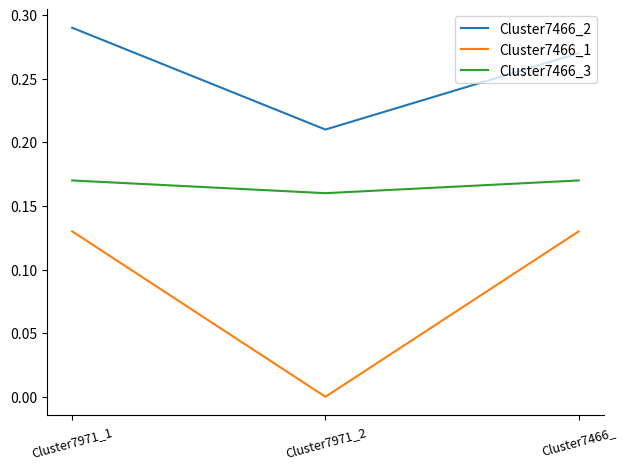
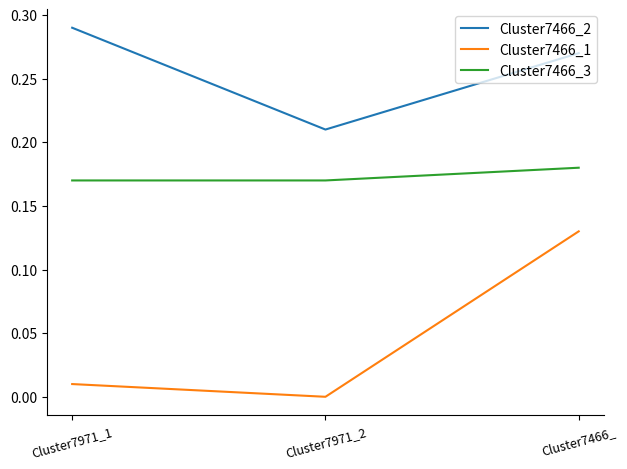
Cluster7466_1, Cluster7971_1: 0.13 -> 0.01
Cluster7466_3, Cluster7971_2: 0.16 -> 0.17
Cluster7466_3, Cluster7466_: 0.17 -> 0.18
